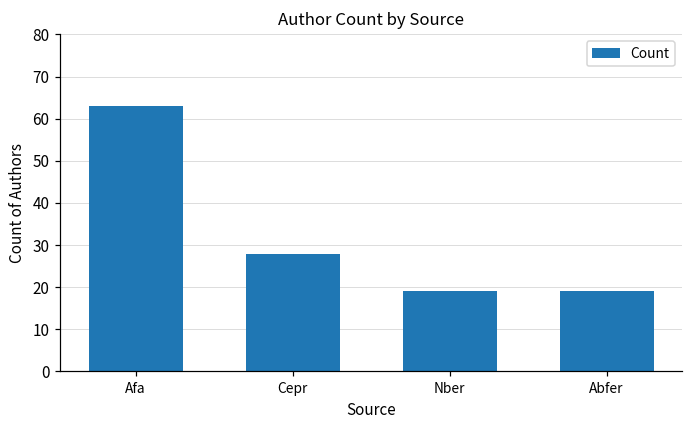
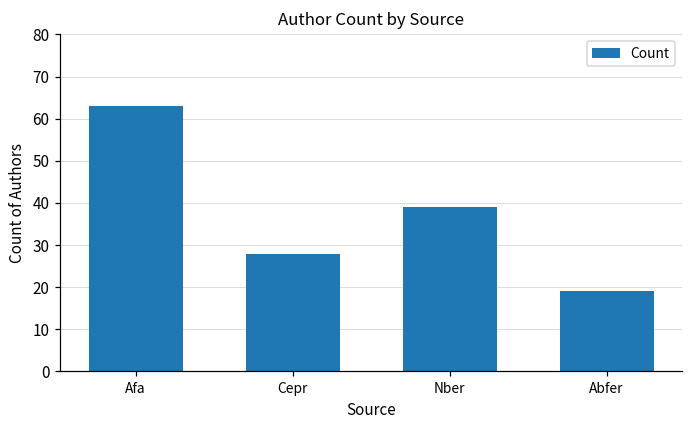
Nber: 19 -> 39
